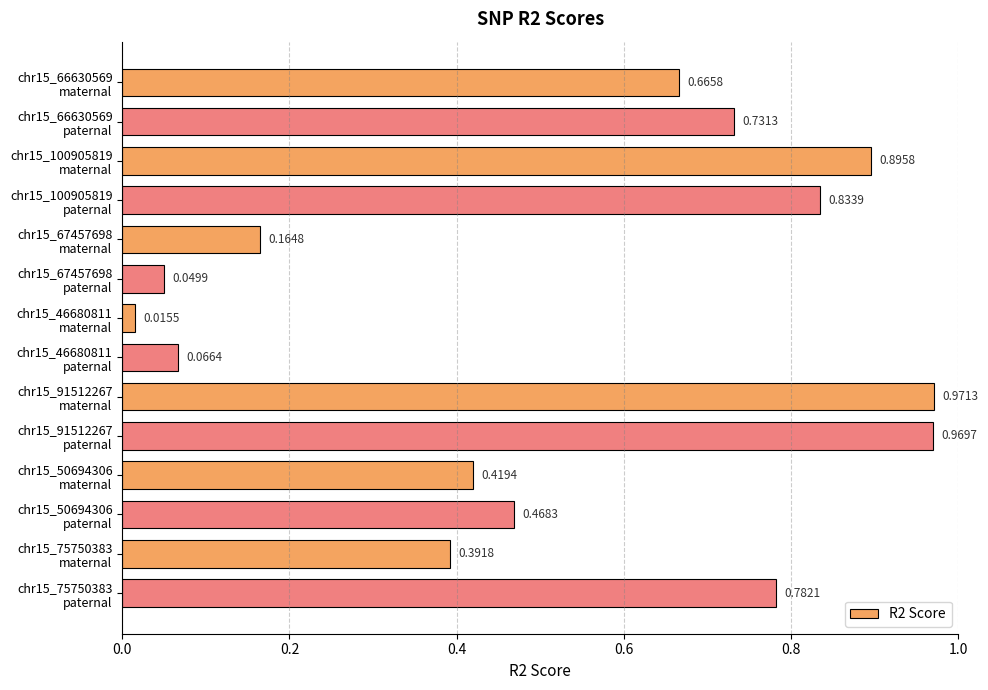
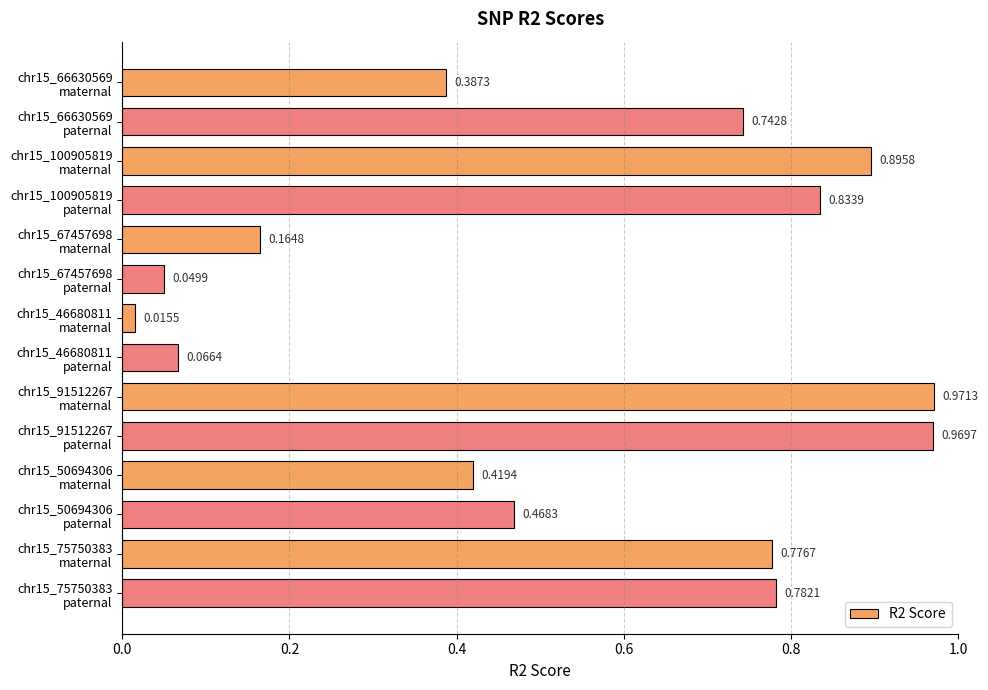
chr15_66630569 maternal: 0.6658 -> 0.3873
chr15_66630569 paternal: 0.7313 -> 0.7428
chr15_75750383 maternal: 0.3918 -> 0.7767
